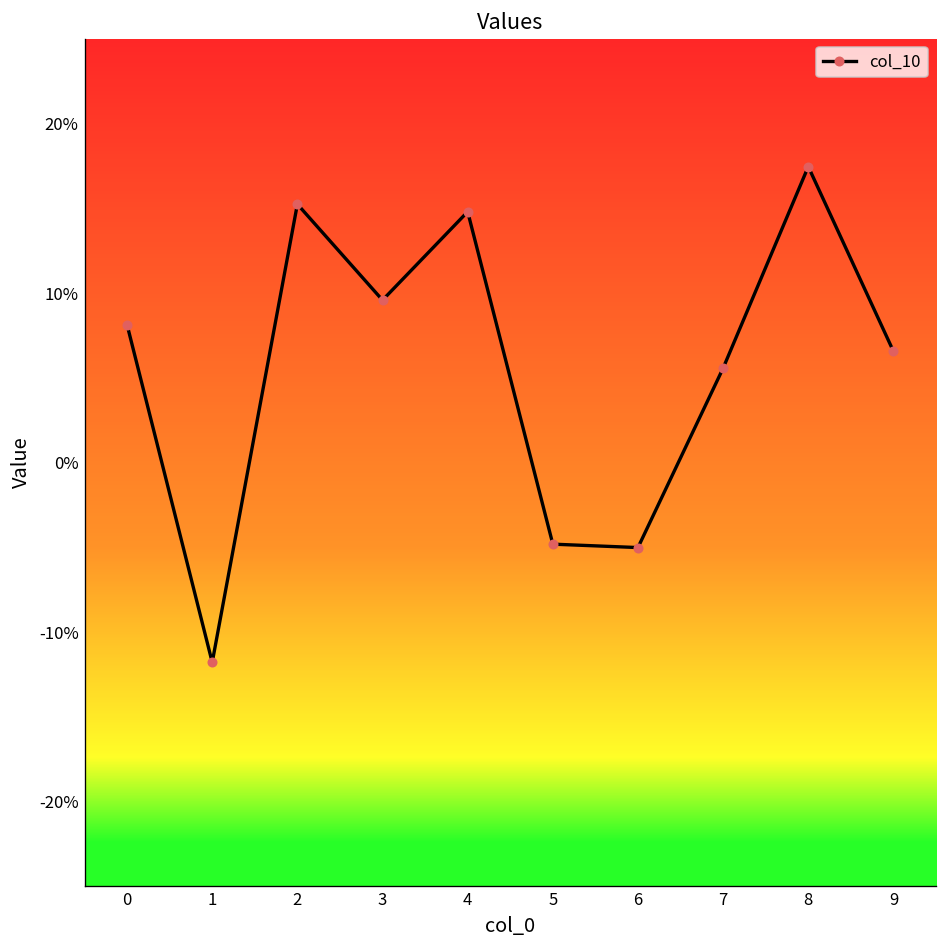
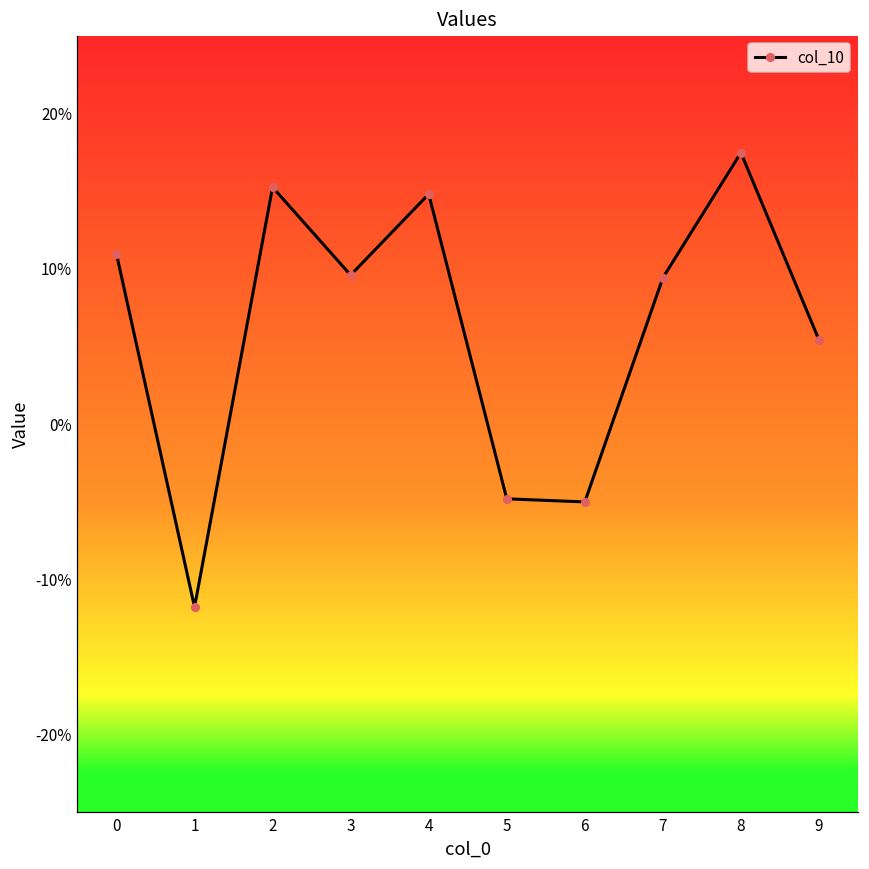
0: 8.1% -> 10.9%
7: 5.6% -> 9.4%
9: 6.6% -> 5.4%
